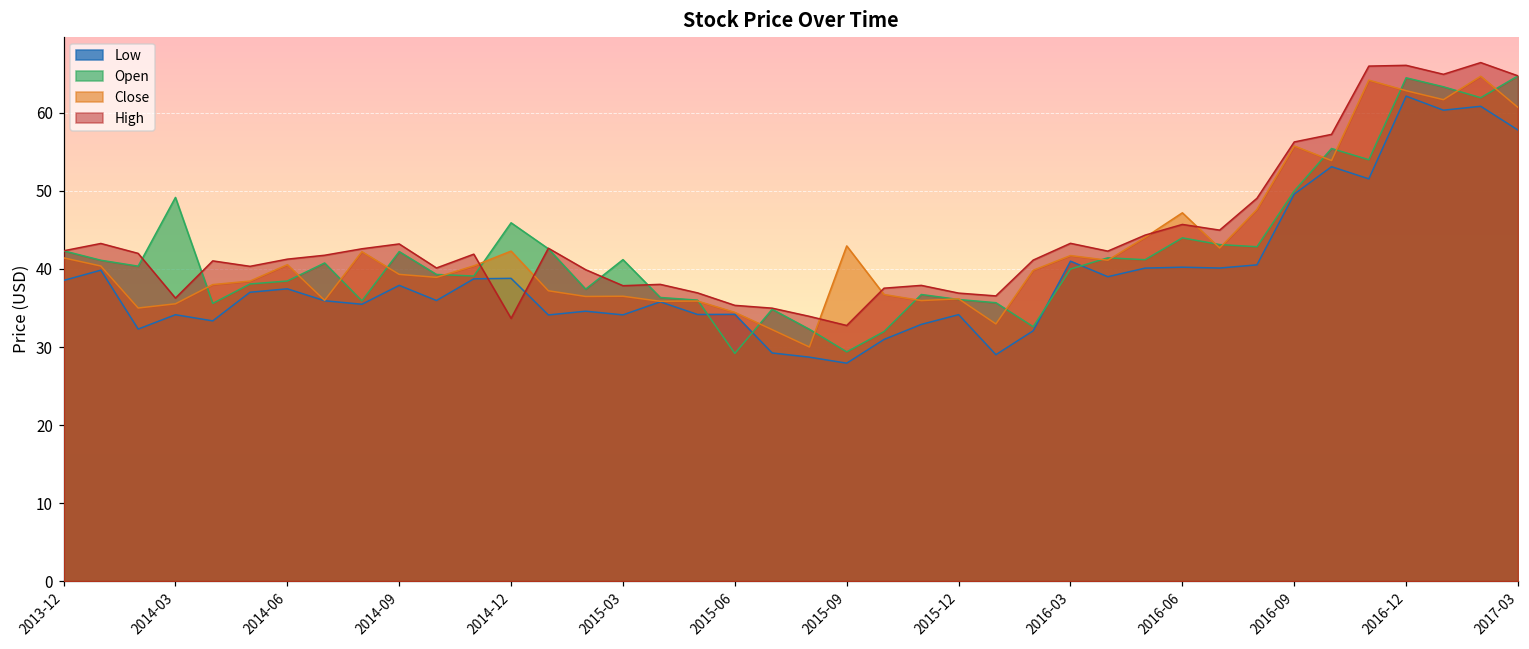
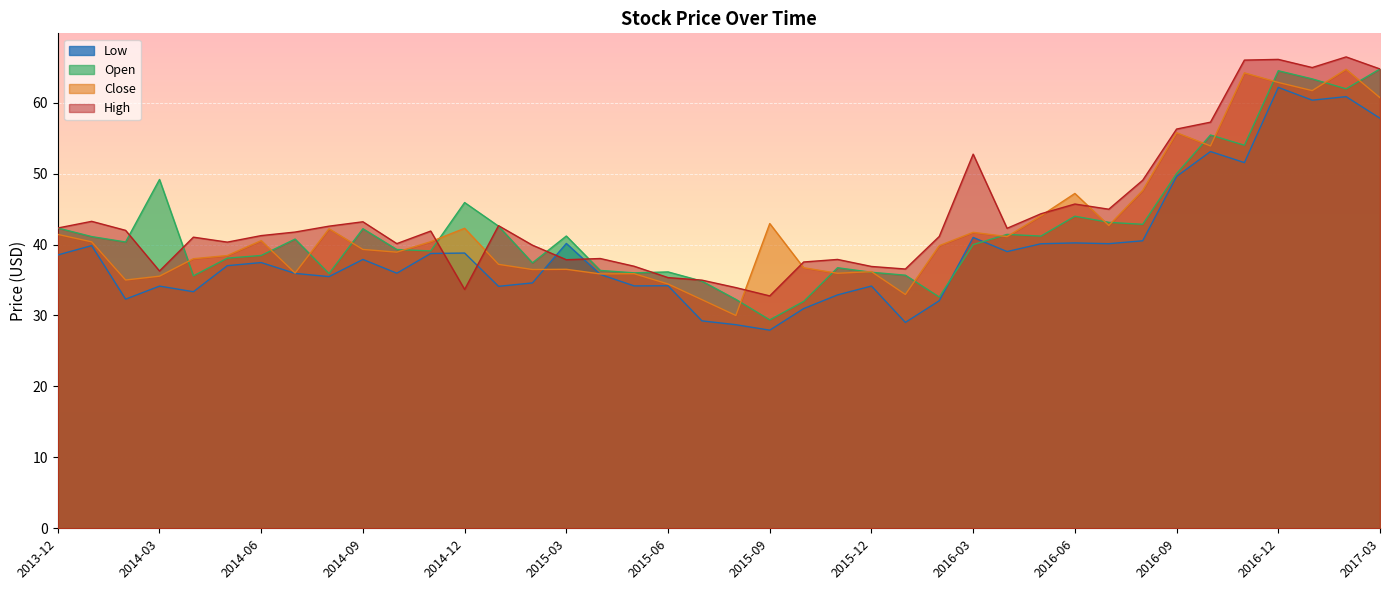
Low, 2015-03: 34 -> 40
Open, 2015-06: 29 -> 36
High, 2016-03: 43 -> 53
